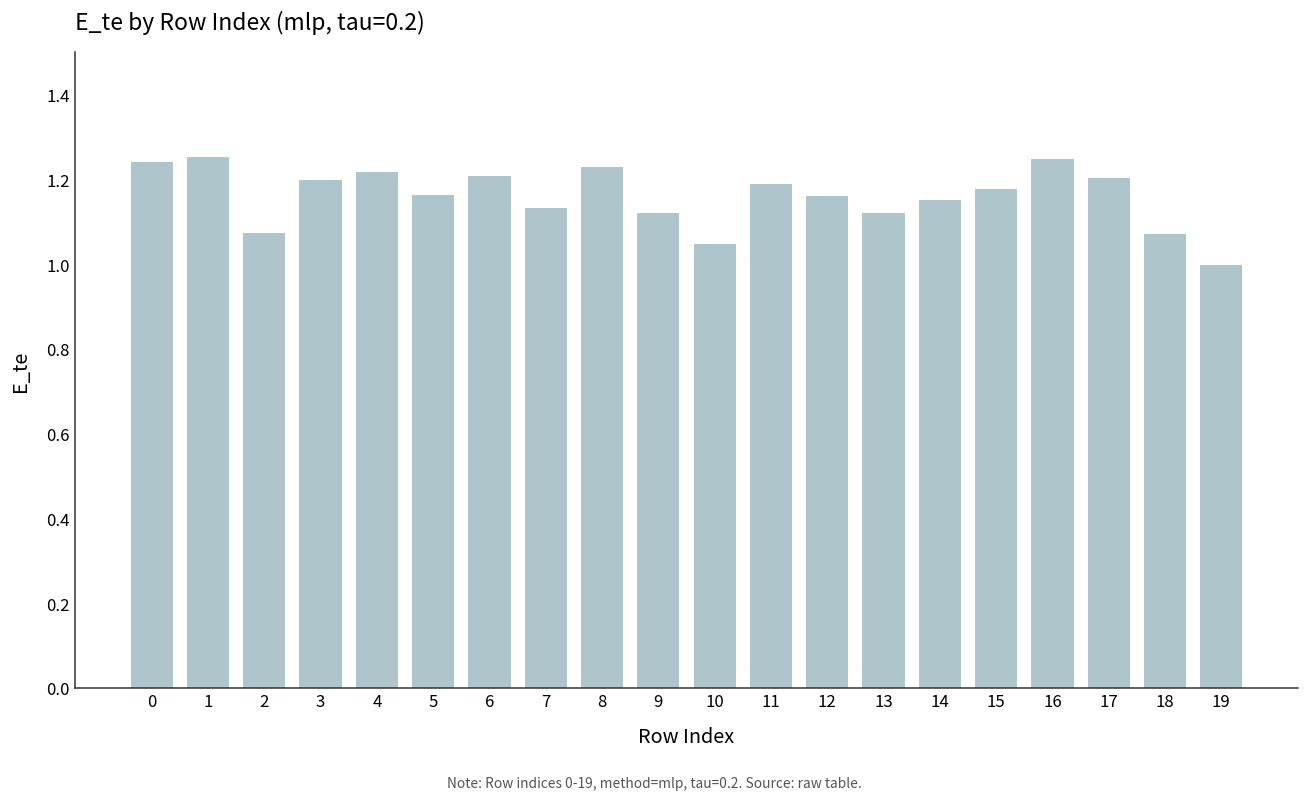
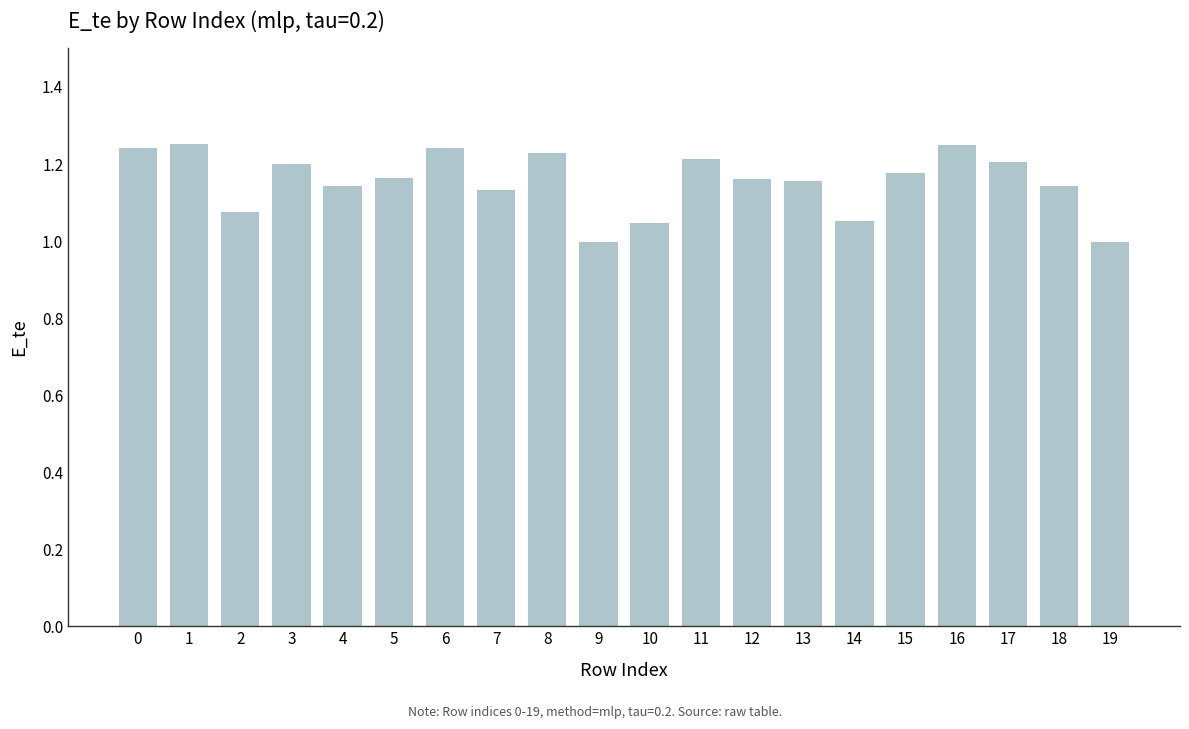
4: 1.22 -> 1.14
6: 1.21 -> 1.24
9: 1.12 -> 1.00
11: 1.19 -> 1.21
13: 1.12 -> 1.16
14: 1.15 -> 1.05
18: 1.07 -> 1.14
